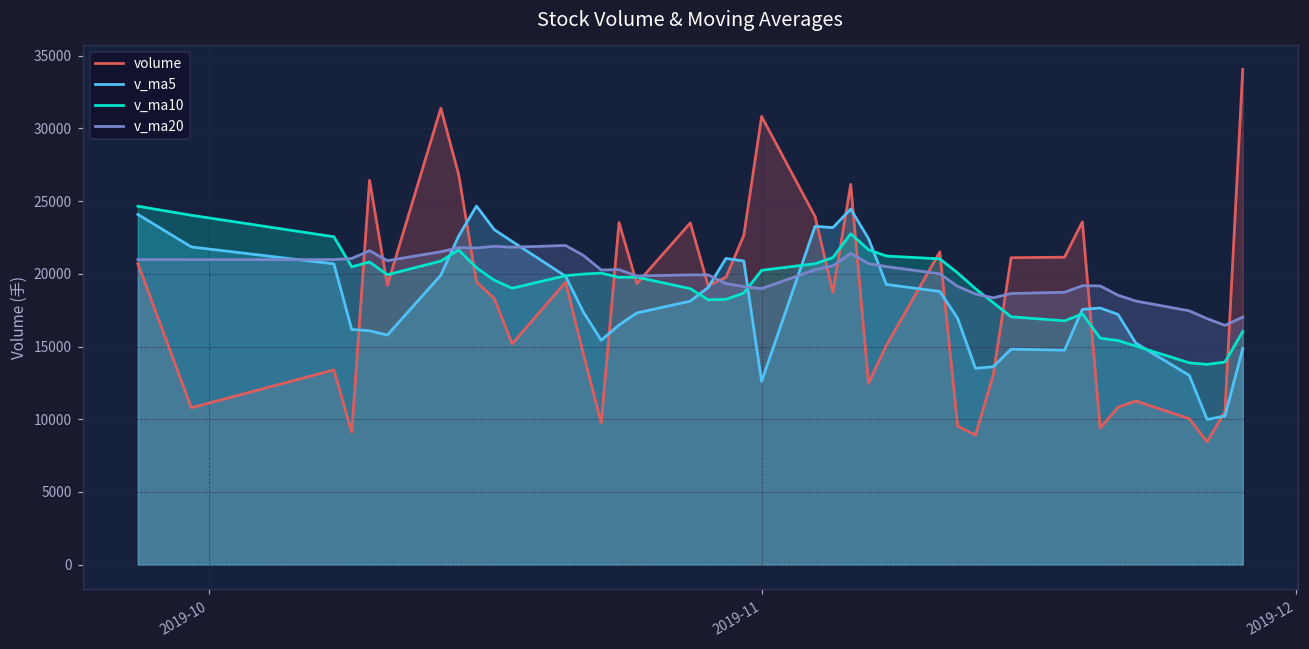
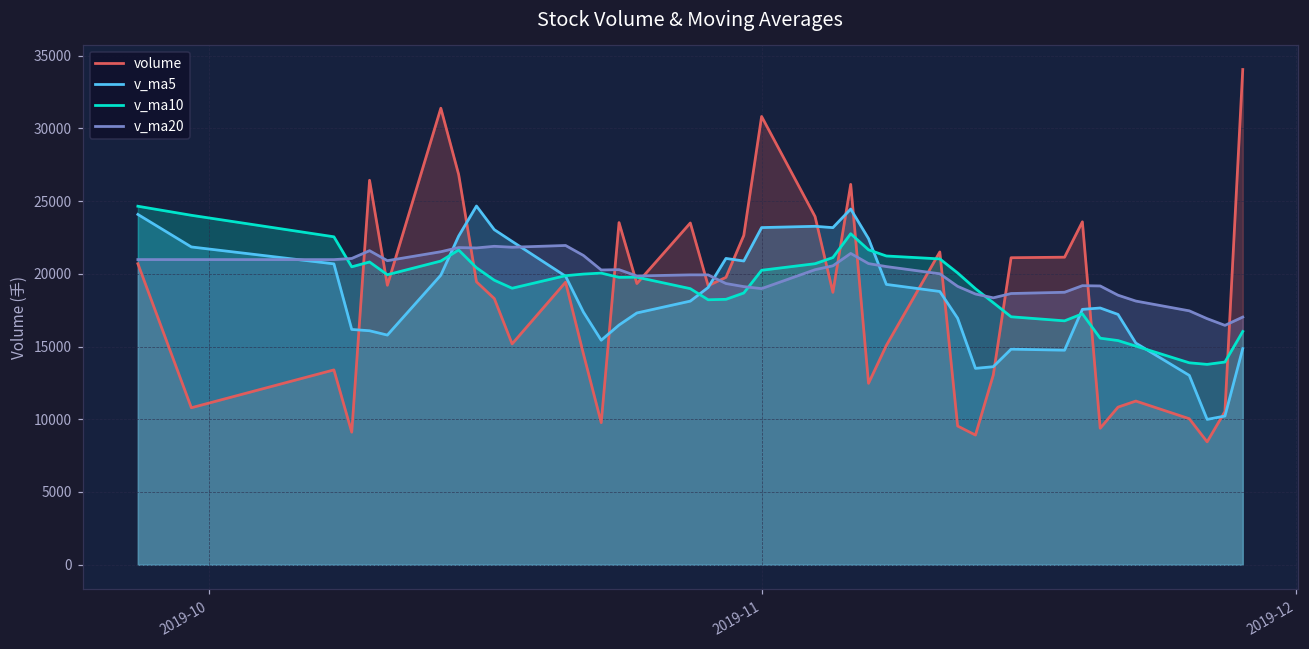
v_ma5, 2019-11: 12600 -> 23200
